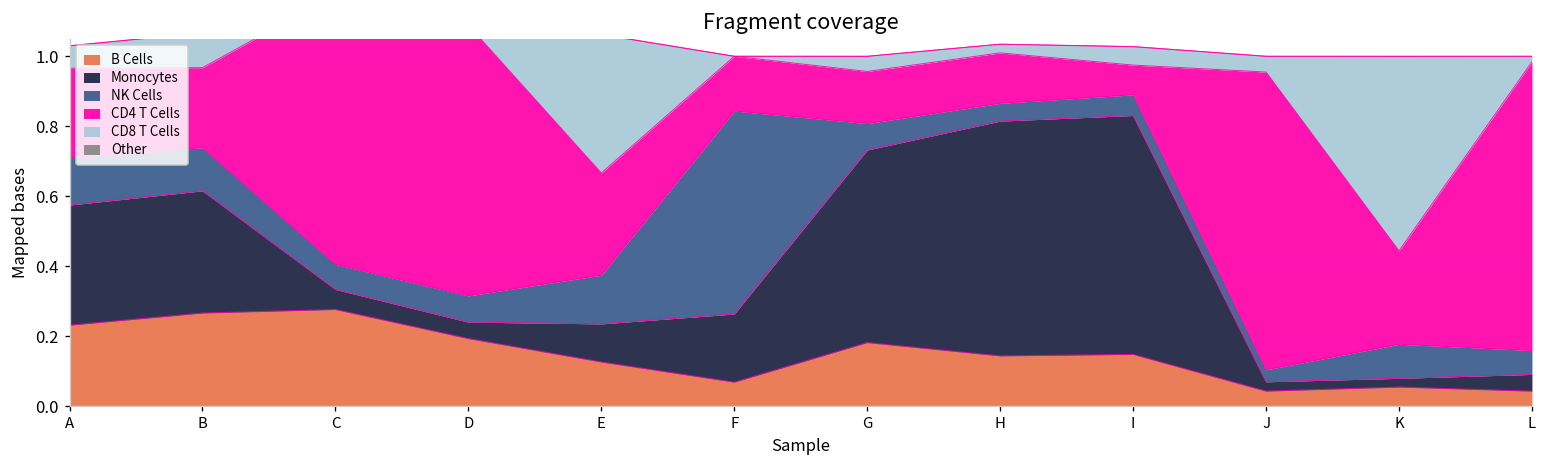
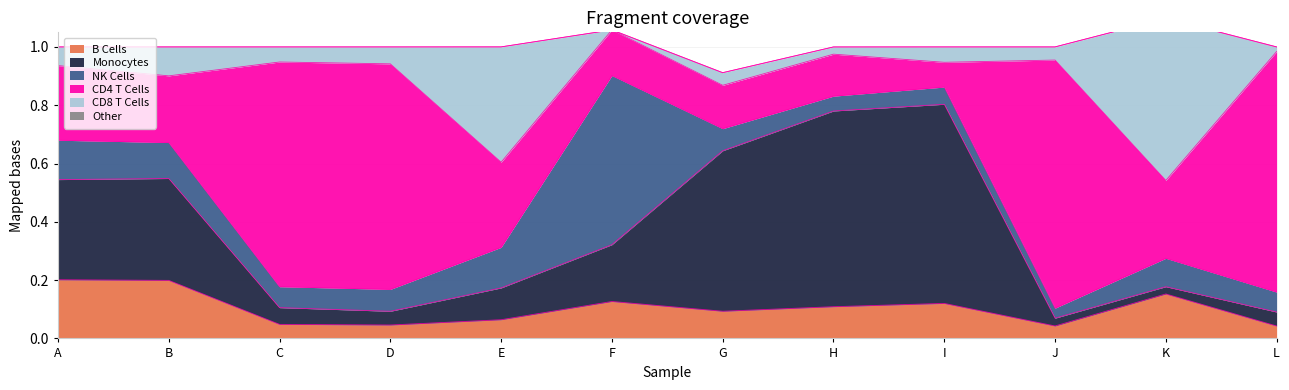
B Cells, A: 0.23 -> 0.20
B Cells, B: 0.27 -> 0.20
B Cells, C: 0.28 -> 0.05
B Cells, D: 0.19 -> 0.05
B Cells, E: 0.13 -> 0.06
B Cells, F: 0.07 -> 0.13
B Cells, G: 0.18 -> 0.09
B Cells, H: 0.14 -> 0.11
B Cells, I: 0.15 -> 0.12
B Cells, K: 0.05 -> 0.15
